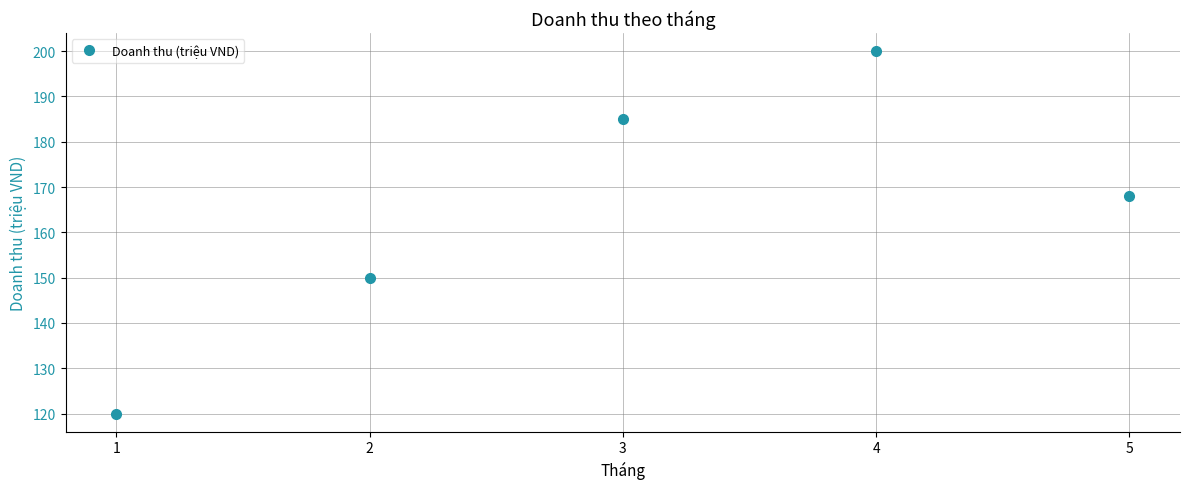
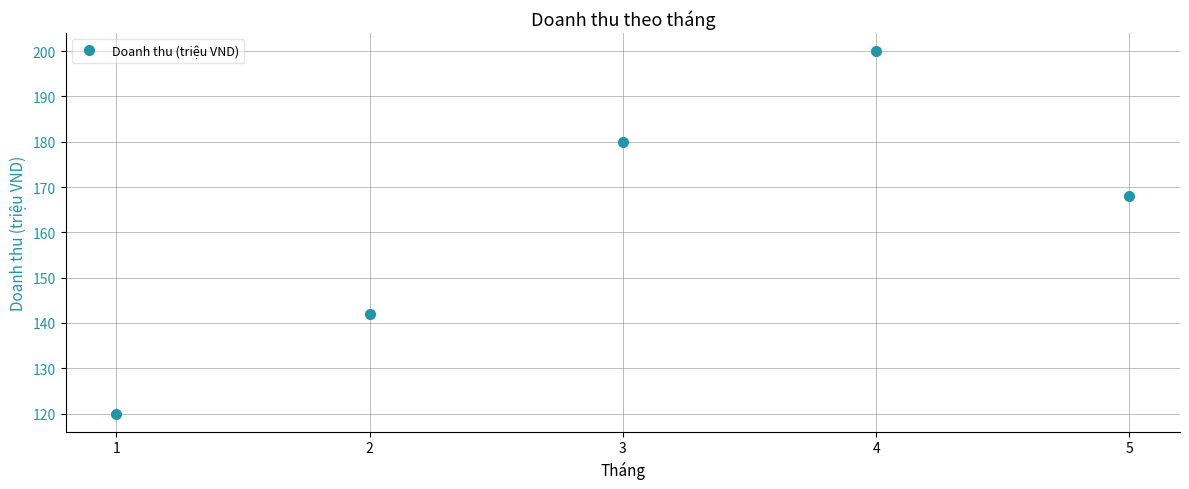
2: 150 -> 142
3: 185 -> 180
